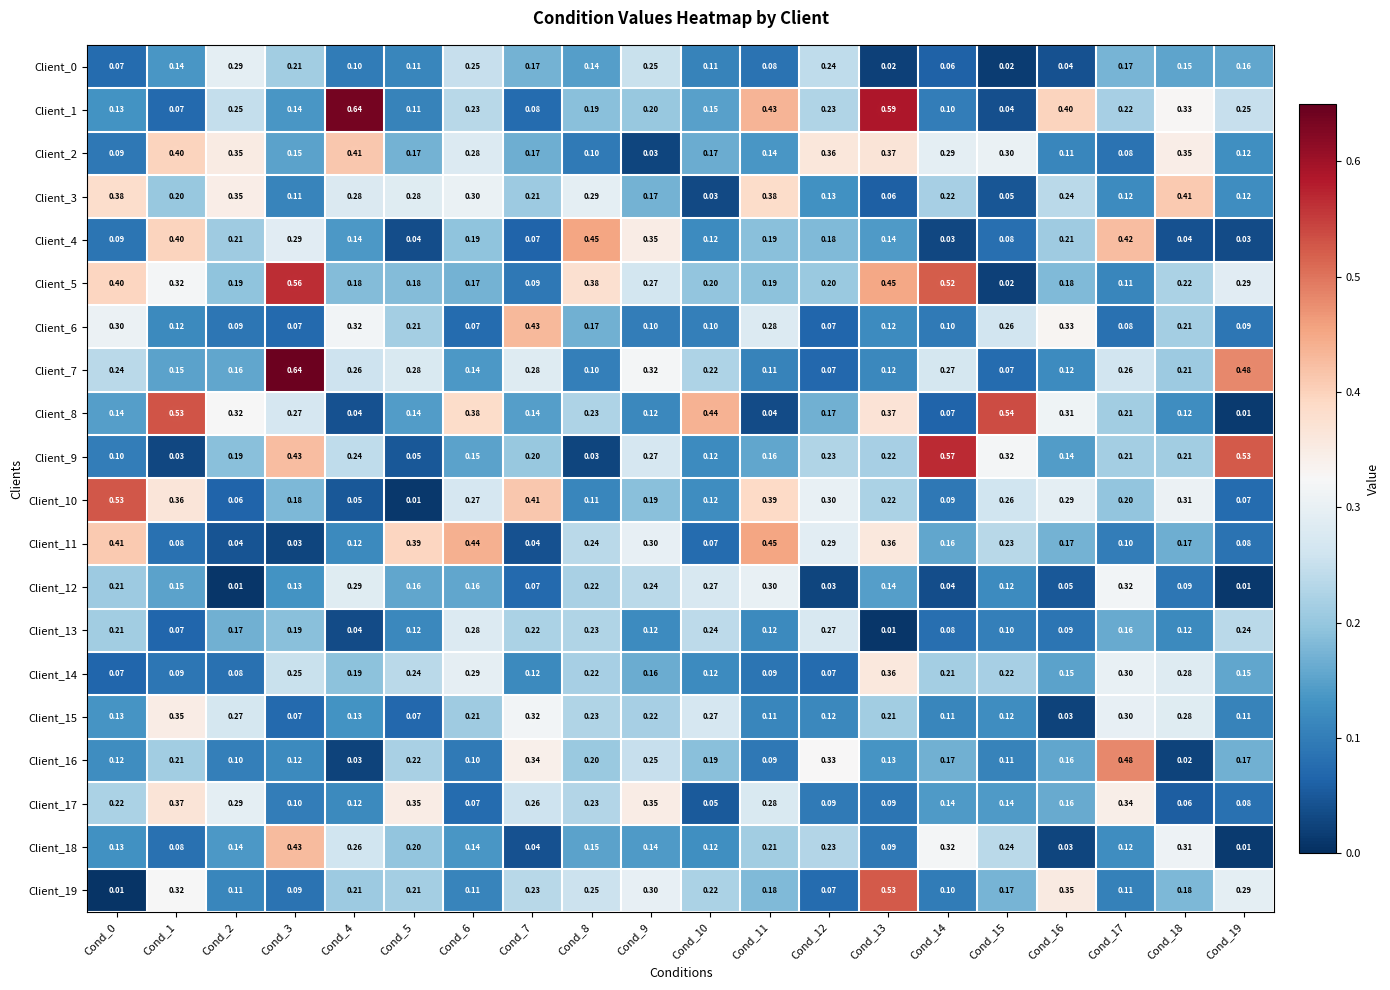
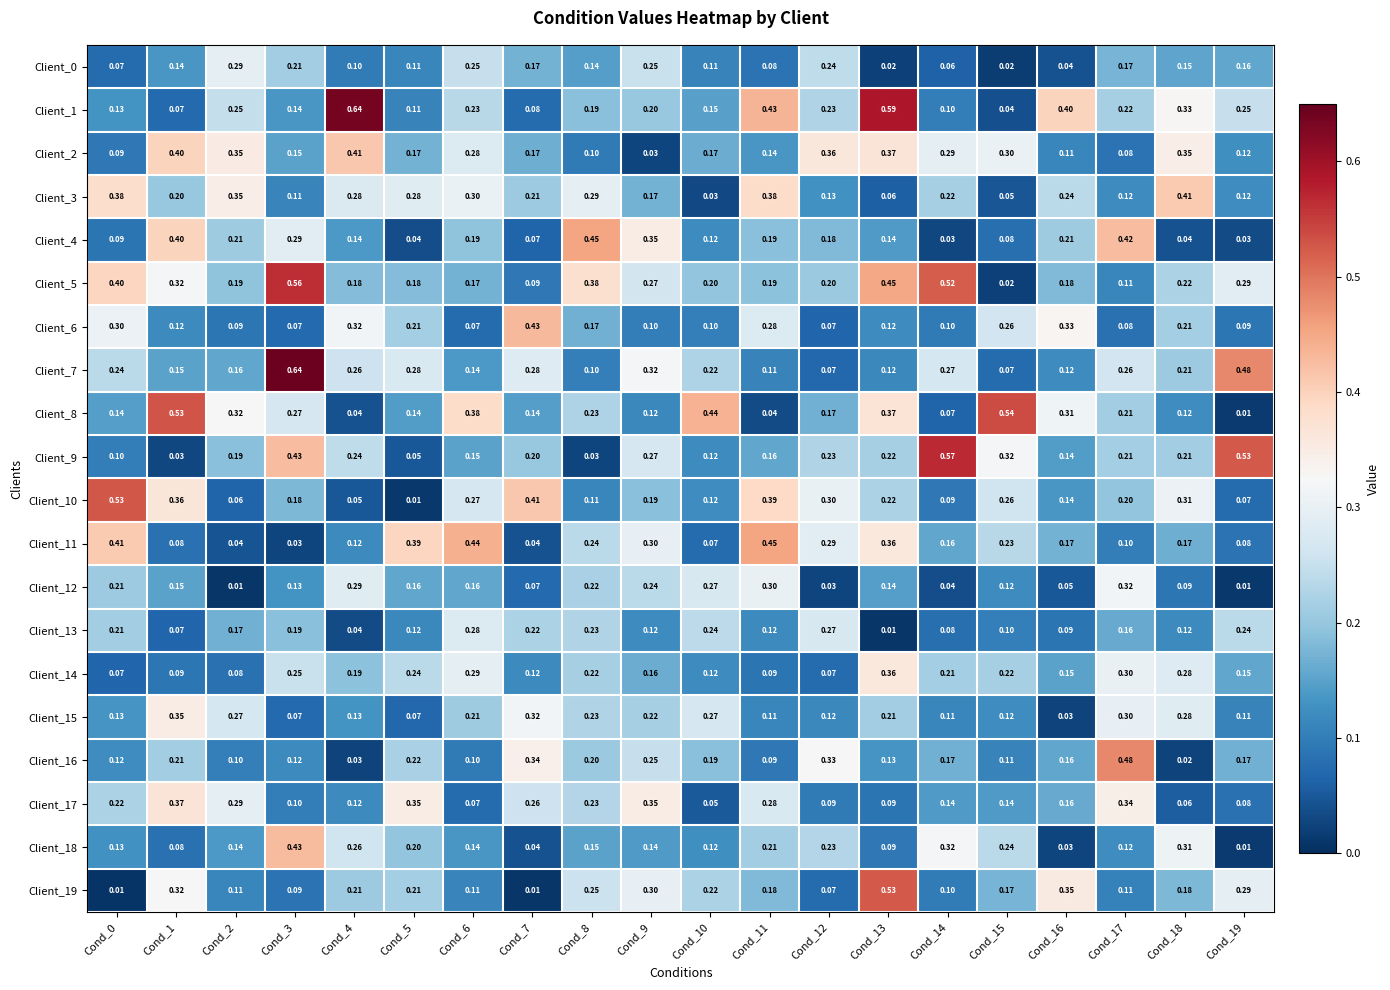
Client_10, Cond_16: 0.29 -> 0.14
Client_19, Cond_7: 0.23 -> 0.01
